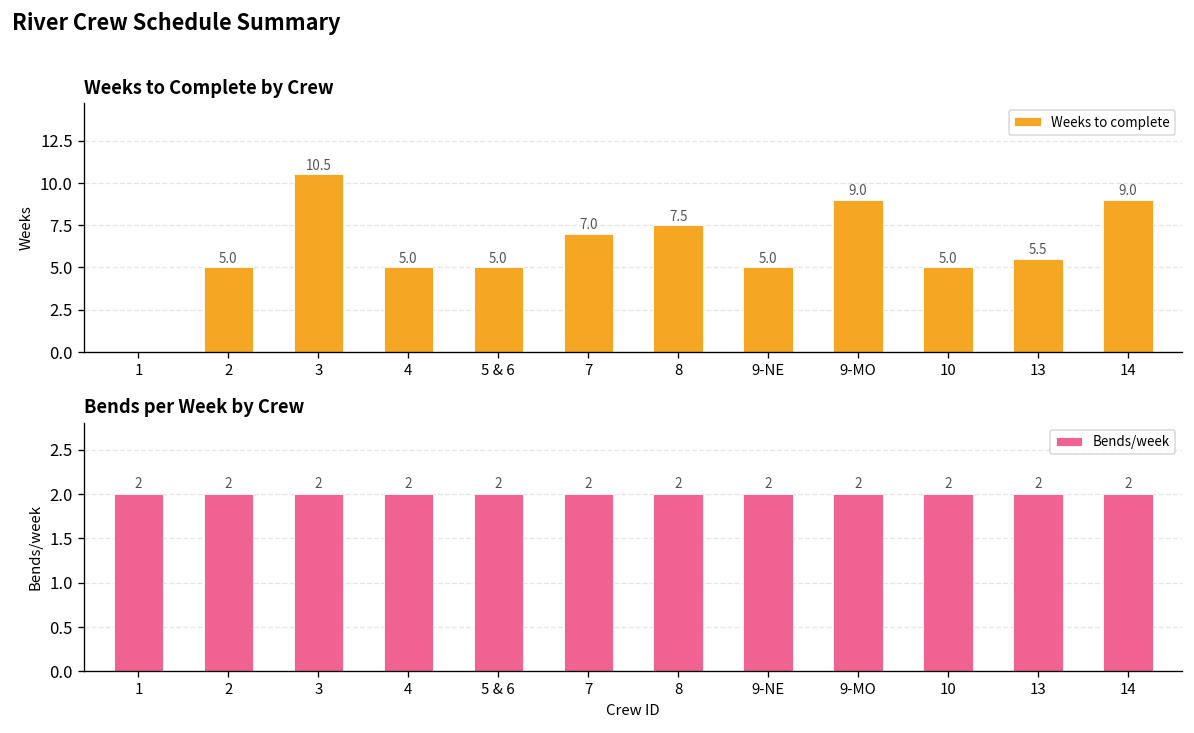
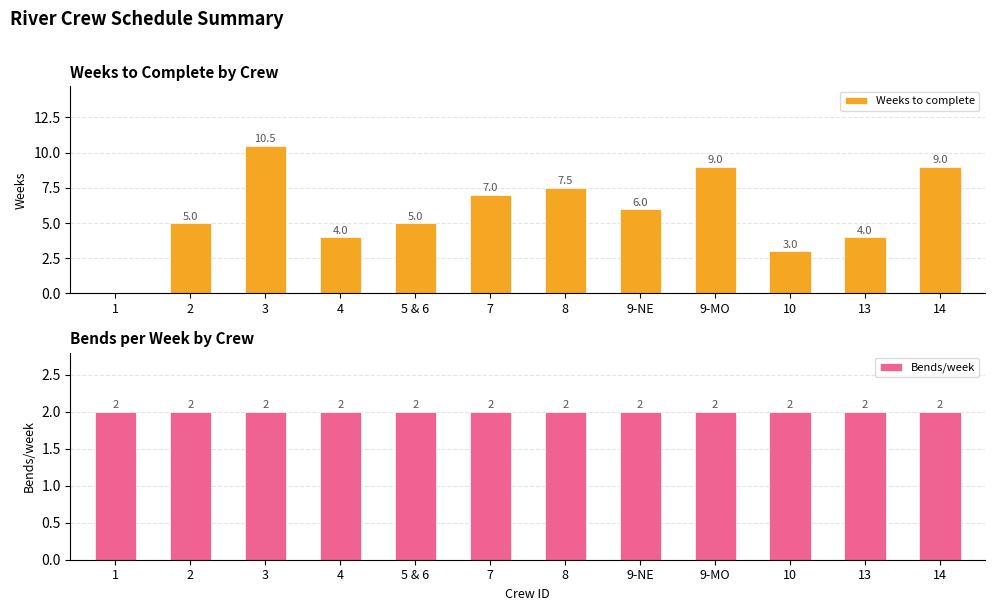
Weeks to Complete by Crew, 4: 5.0 -> 4.0
Weeks to Complete by Crew, 9-NE: 5.0 -> 6.0
Weeks to Complete by Crew, 10: 5.0 -> 3.0
Weeks to Complete by Crew, 13: 5.5 -> 4.0
